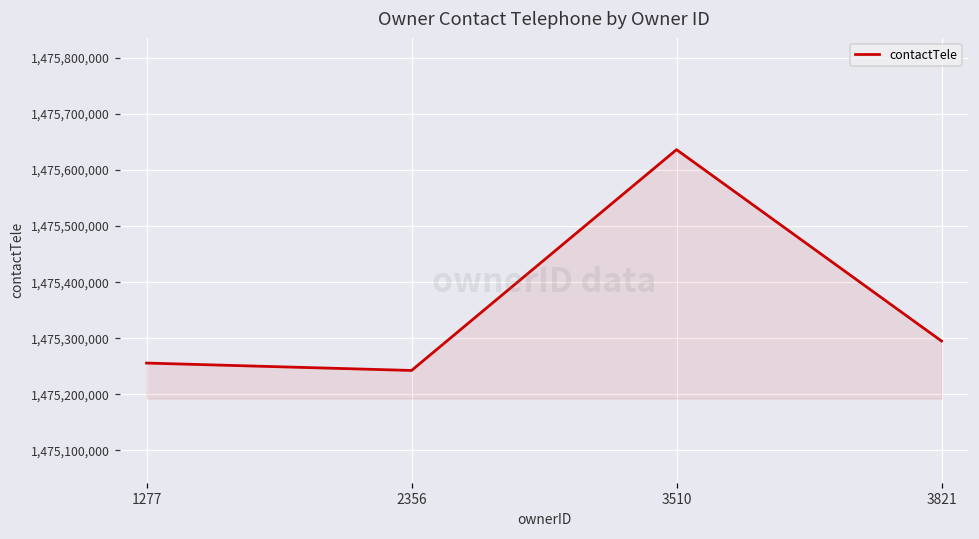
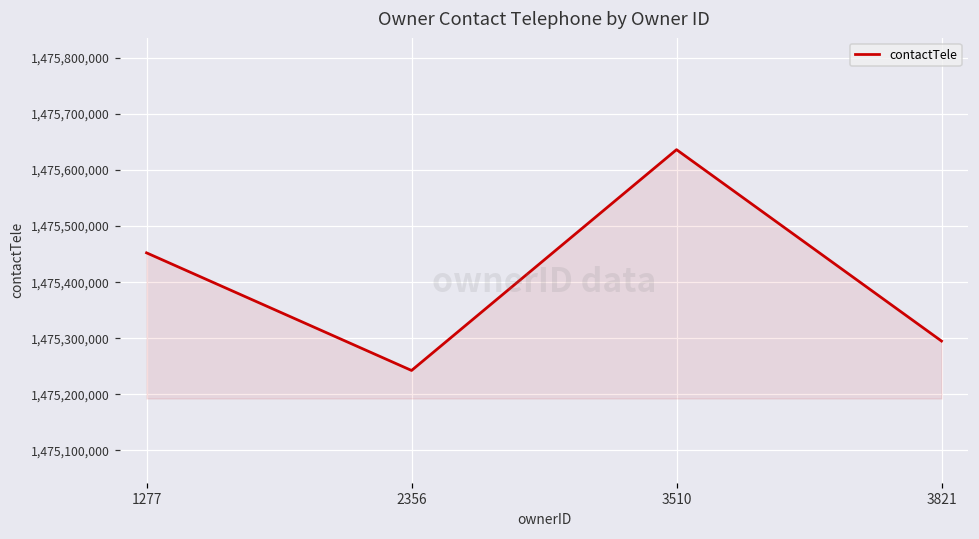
1277: 1,475,260,000 -> 1,475,450,000
